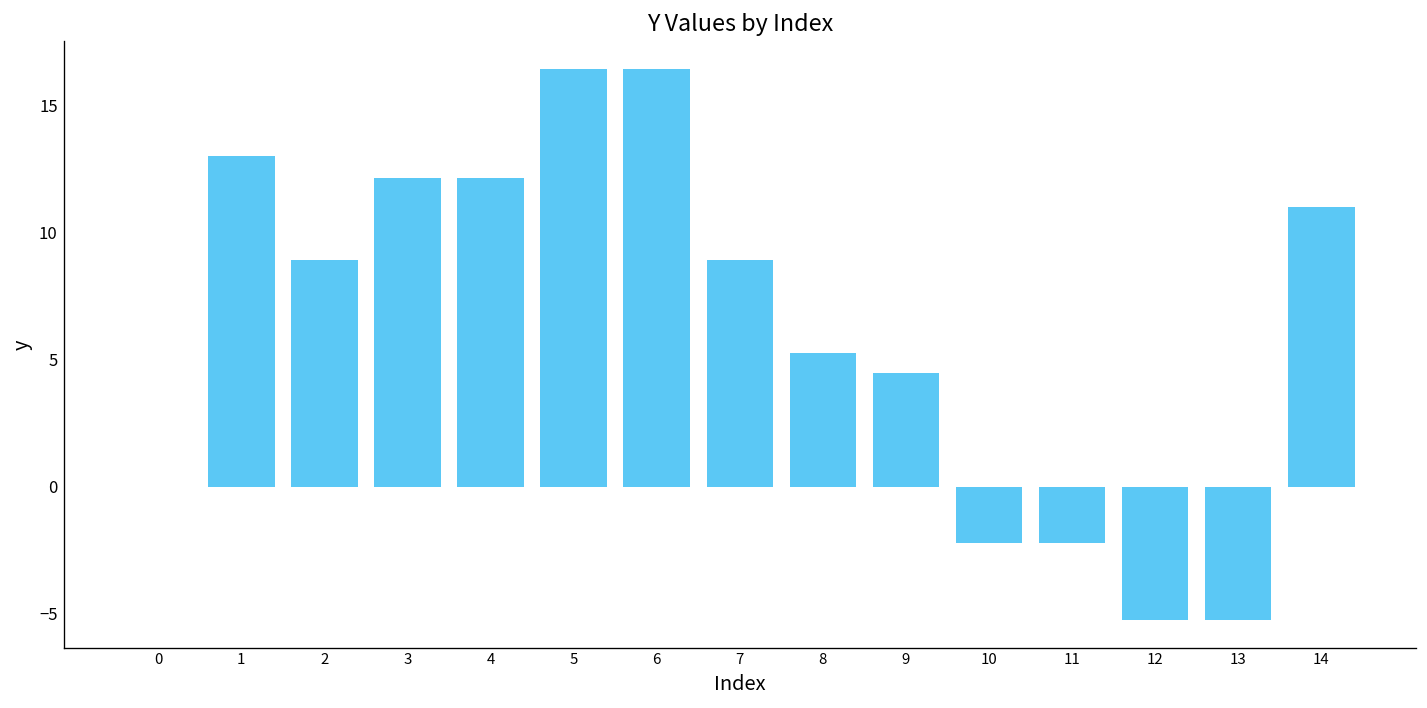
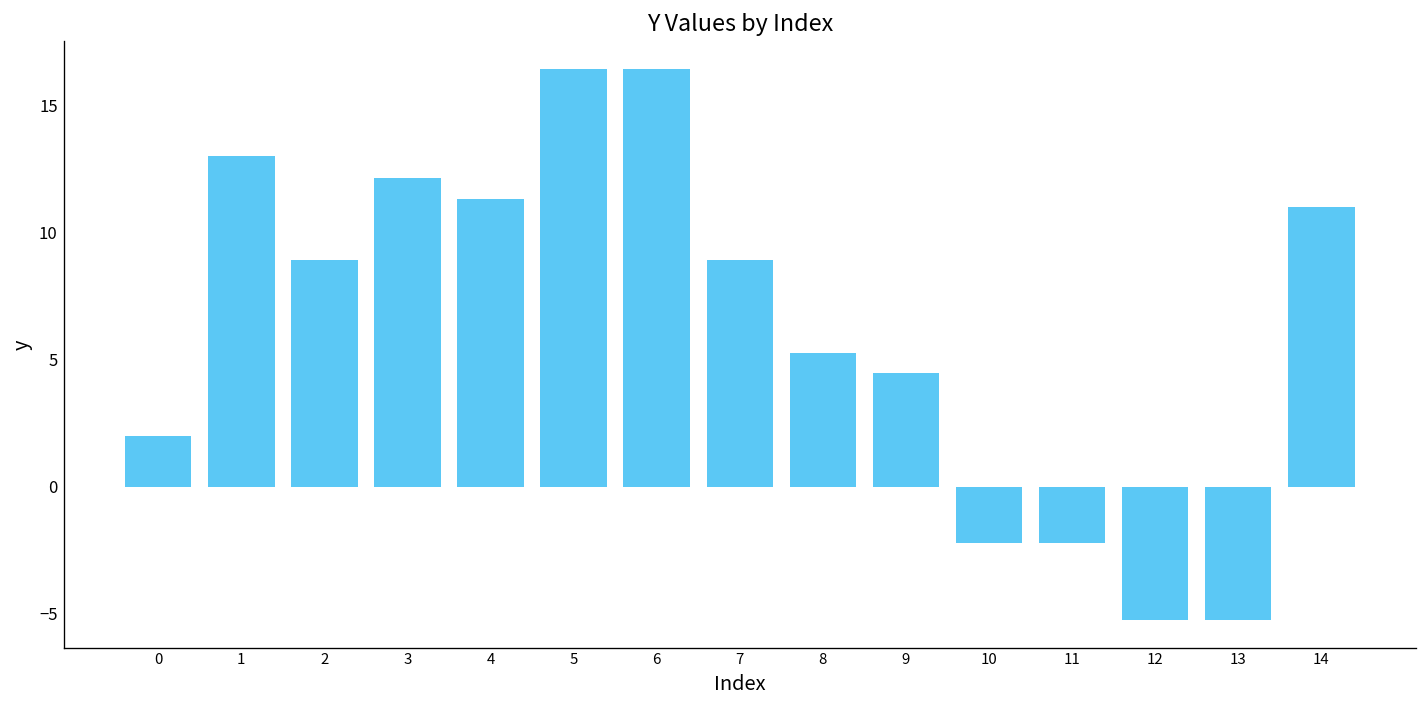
0: 0 -> 2
4: 12.1 -> 11.3
